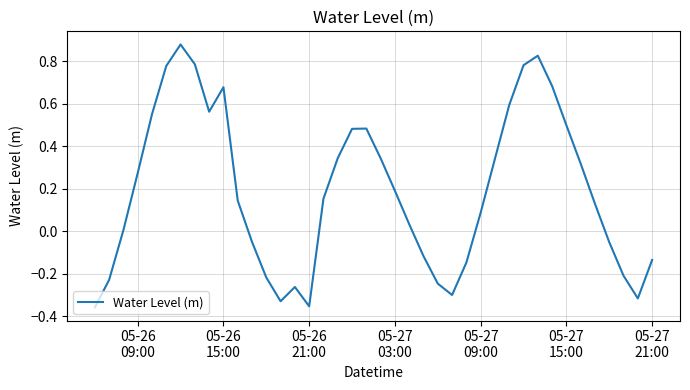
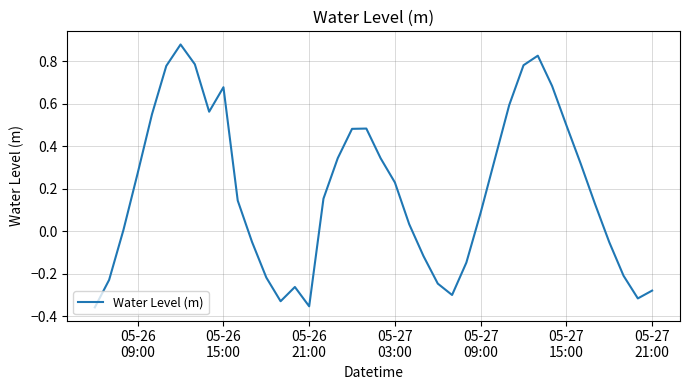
05-27 03:00: 0.19 -> 0.23
05-27 21:00: -0.14 -> -0.28
